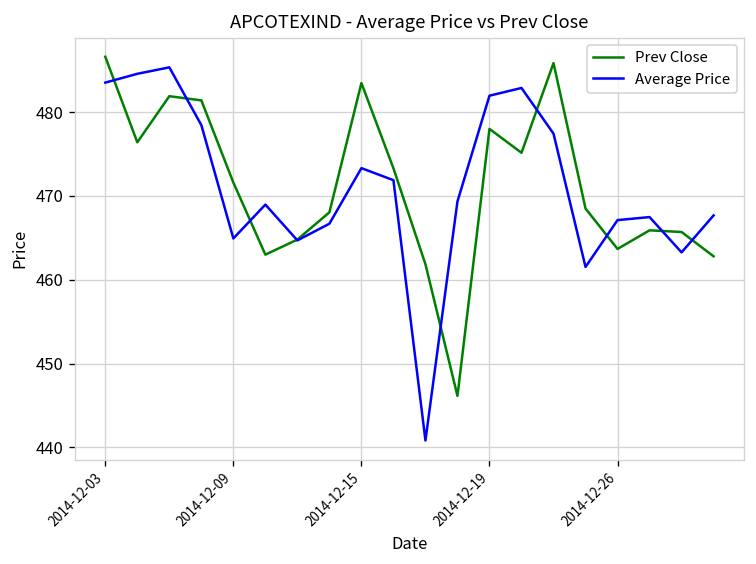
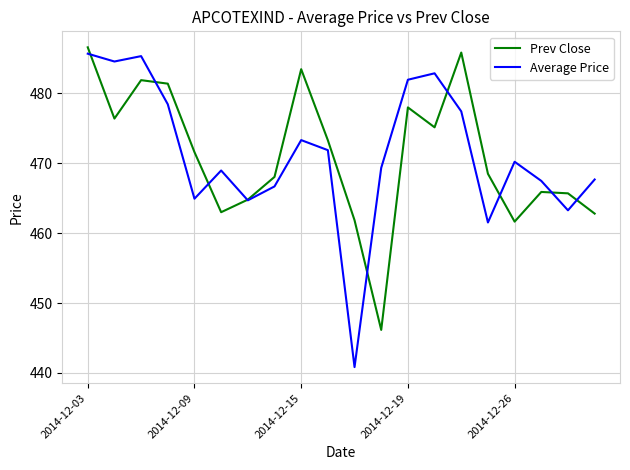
Average Price, 2014-12-03: 484 -> 486
Prev Close, 2014-12-26: 464 -> 462
Average Price, 2014-12-26: 467 -> 470
